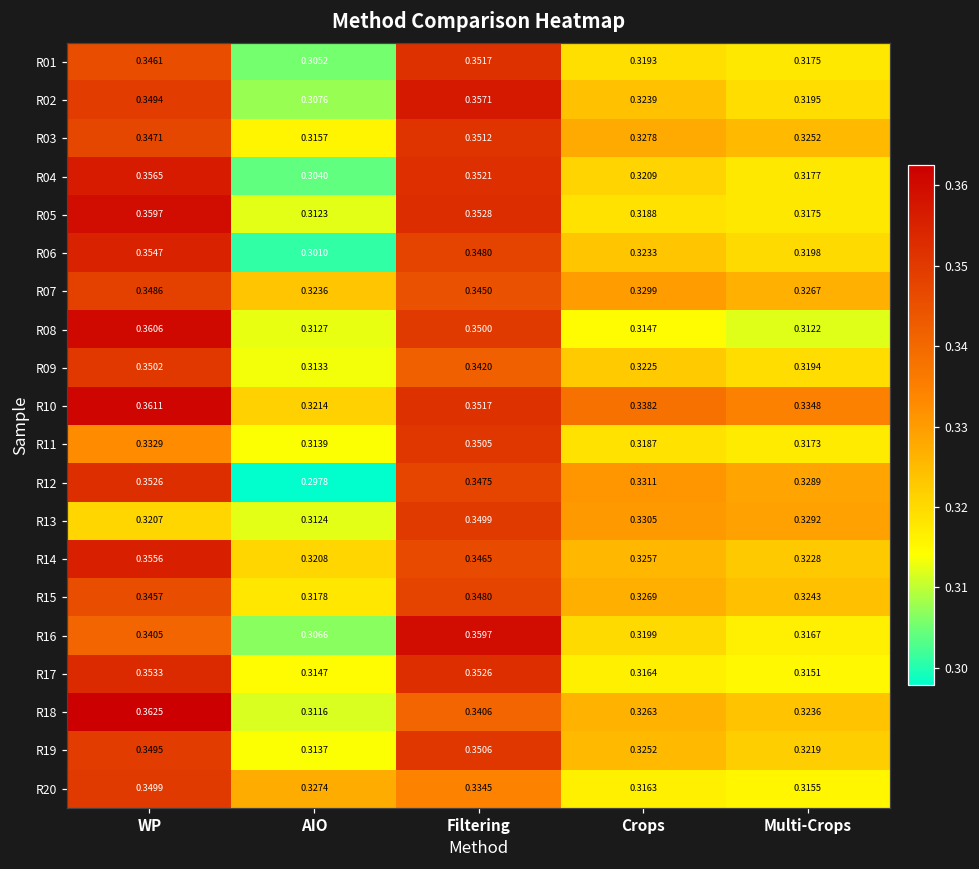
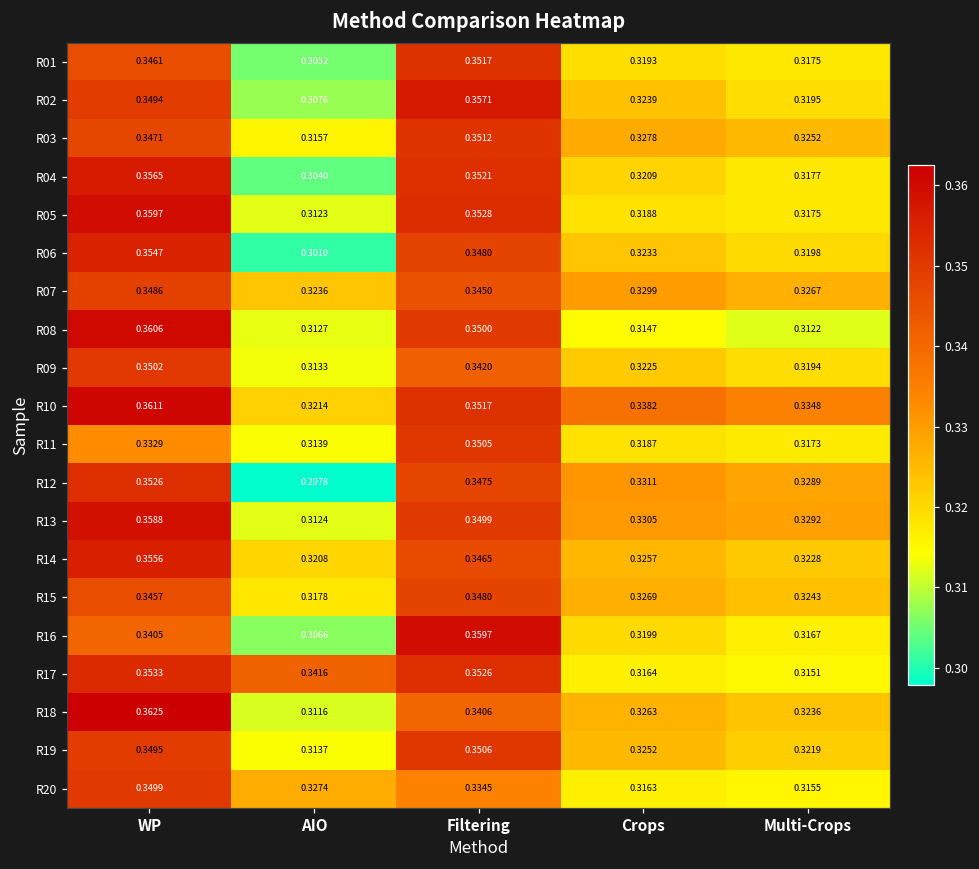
R13, WP: 0.3207 -> 0.3588
R17, AIO: 0.3147 -> 0.3416
